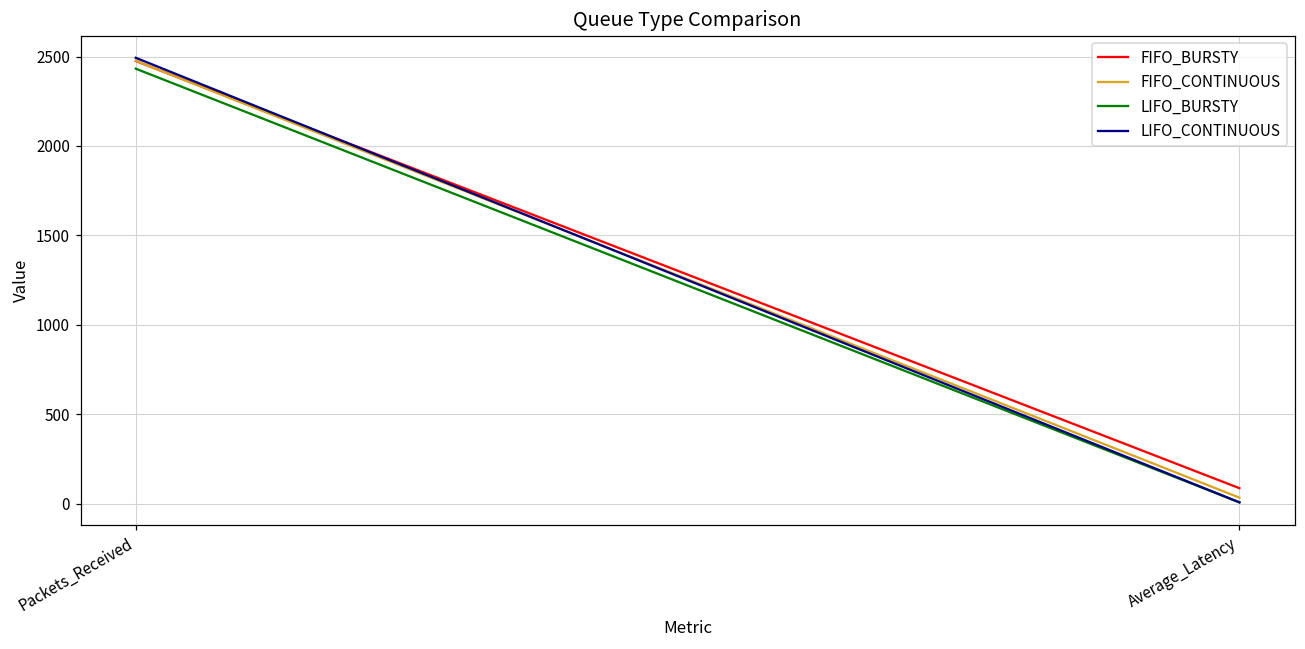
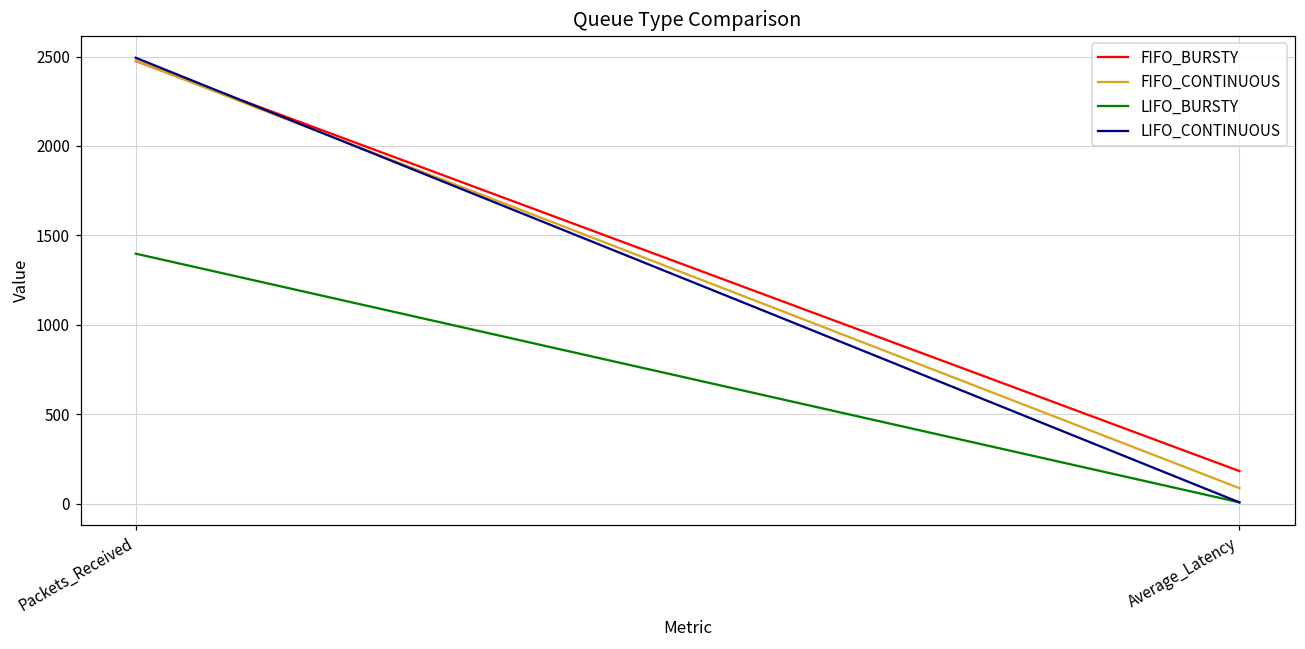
LIFO_BURSTY, Packets_Received: 2430 -> 1400
FIFO_BURSTY, Average_Latency: 90 -> 180
FIFO_CONTINUOUS, Average_Latency: 30 -> 90
